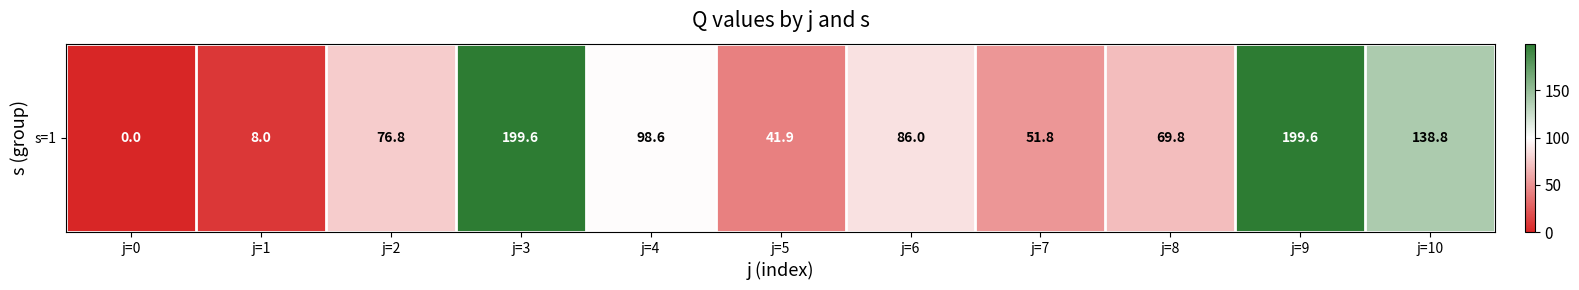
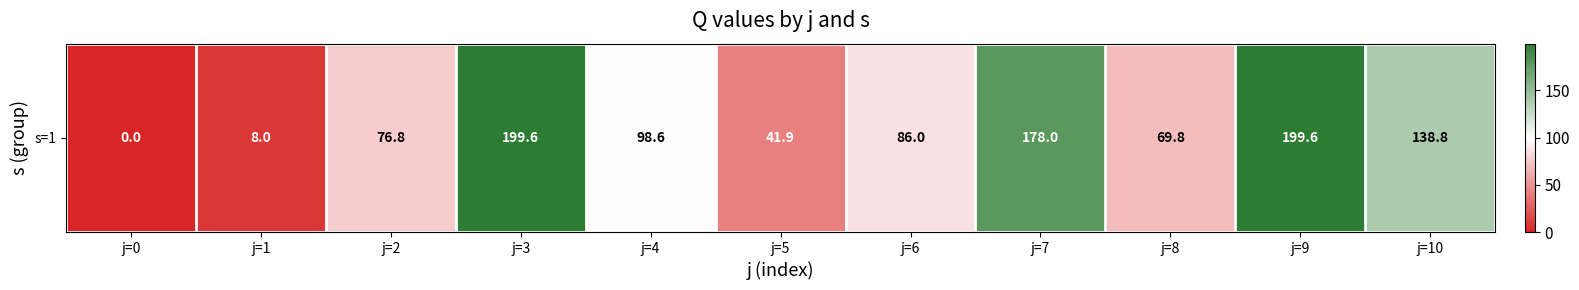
s=1, j=7: 51.8 -> 178.0
